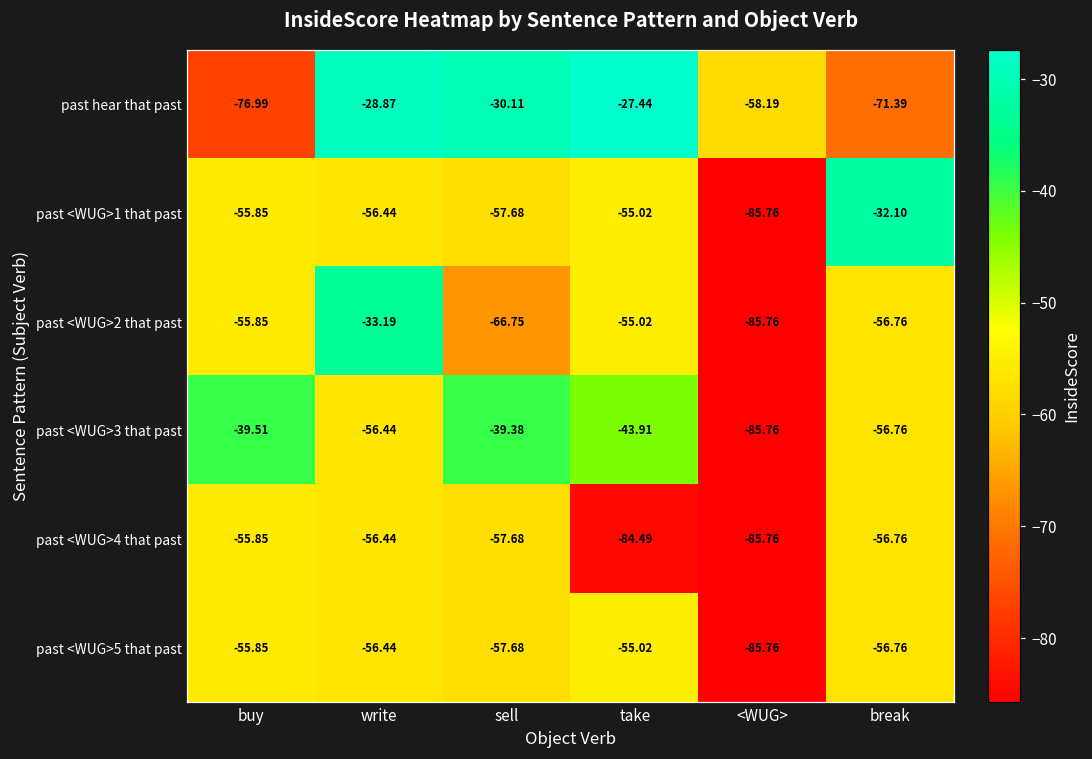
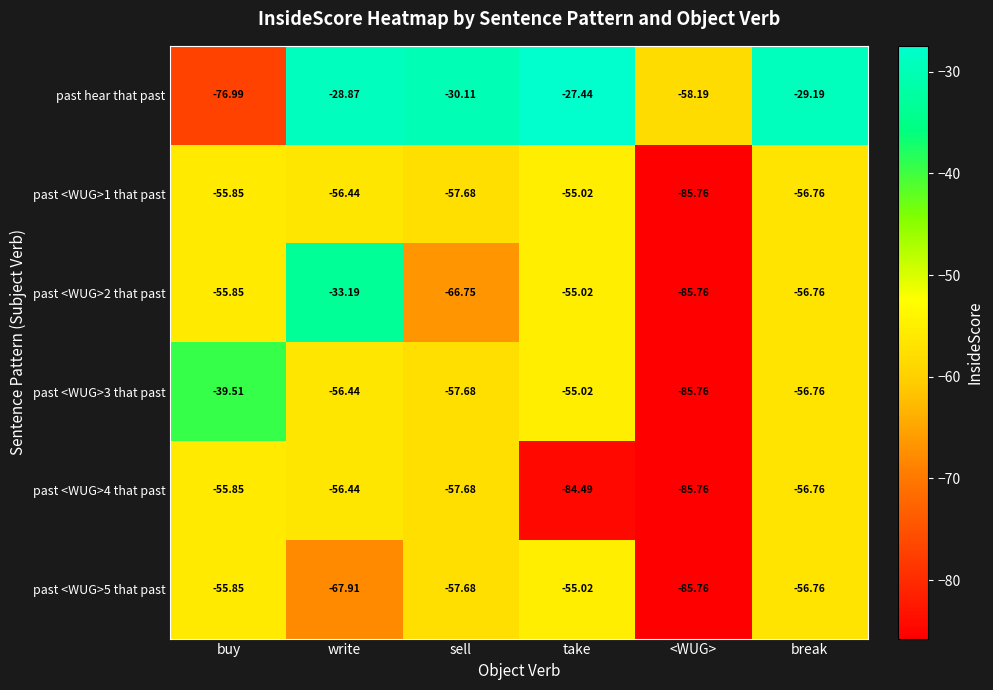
past hear that past, break: -71.39 -> -29.19
past <WUG>1 that past, break: -32.10 -> -56.76
past <WUG>3 that past, sell: -39.38 -> -57.68
past <WUG>3 that past, take: -43.91 -> -55.02
past <WUG>5 that past, write: -56.44 -> -67.91
